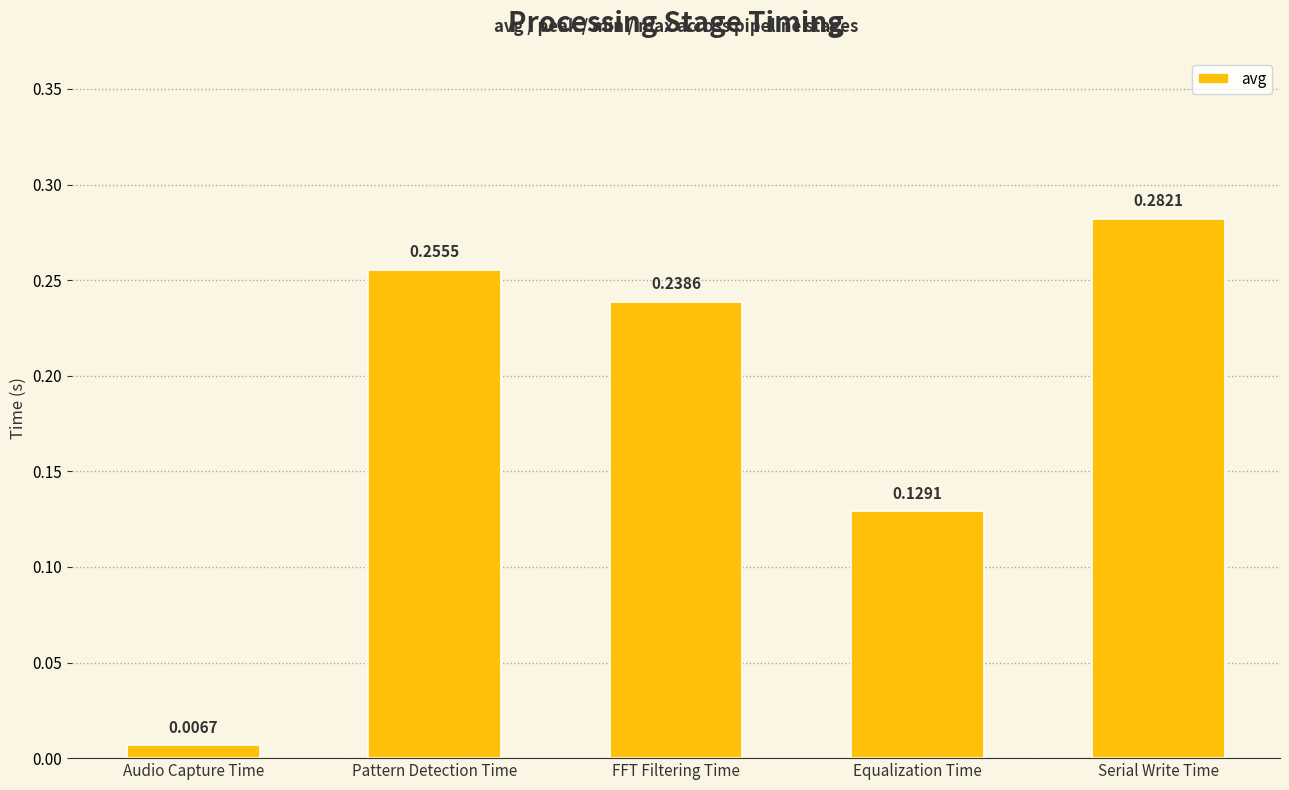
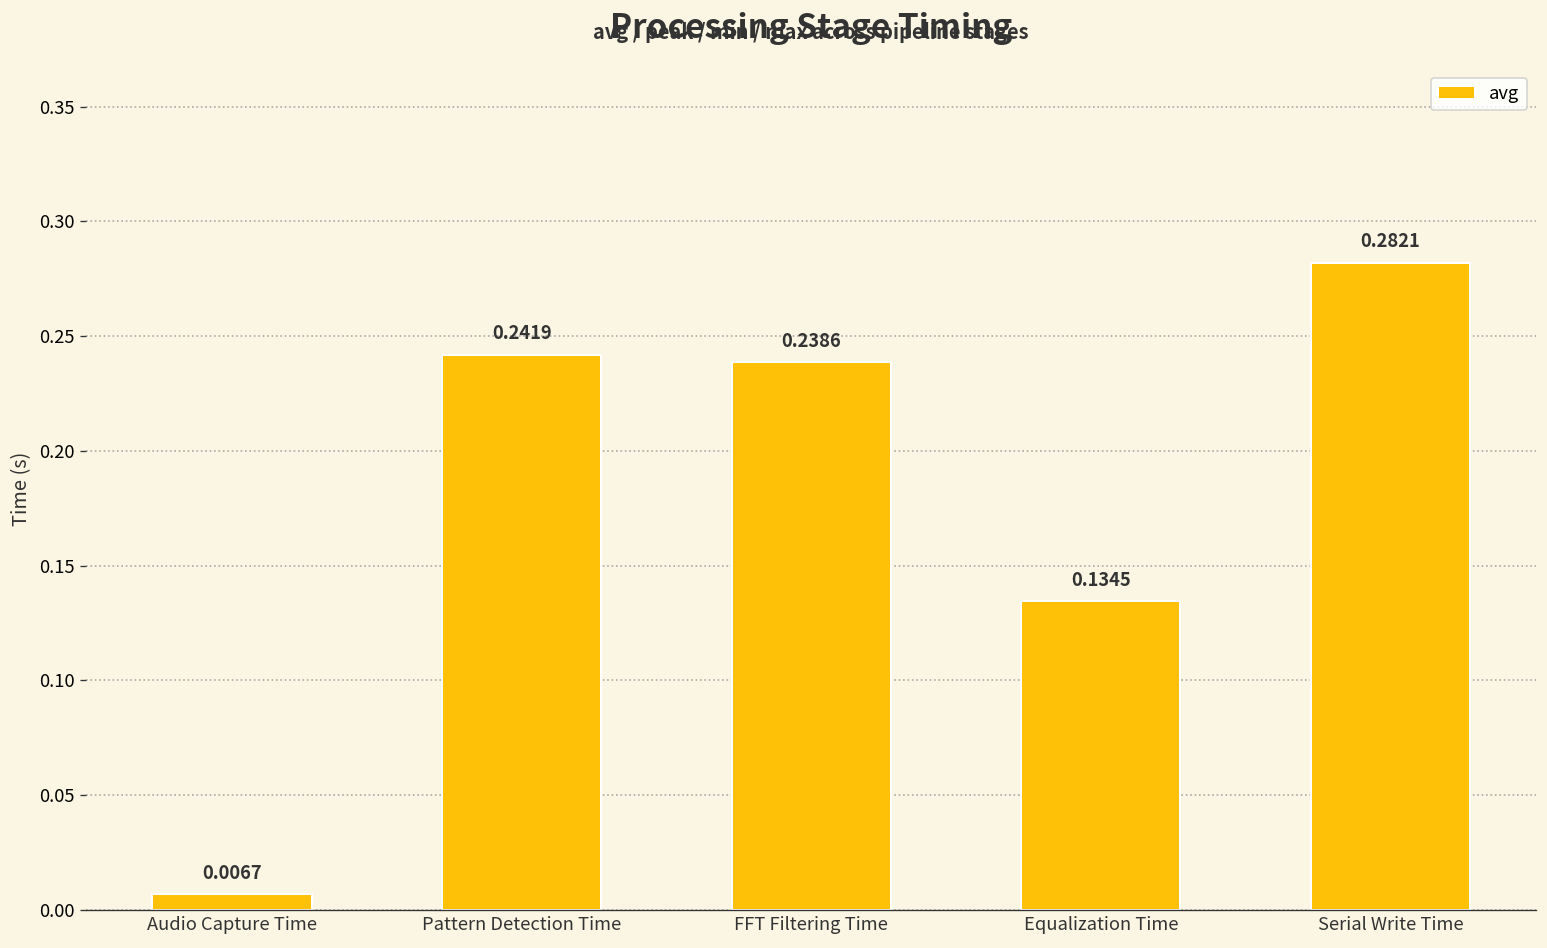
Pattern Detection Time: 0.2555 -> 0.2419
Equalization Time: 0.1291 -> 0.1345
